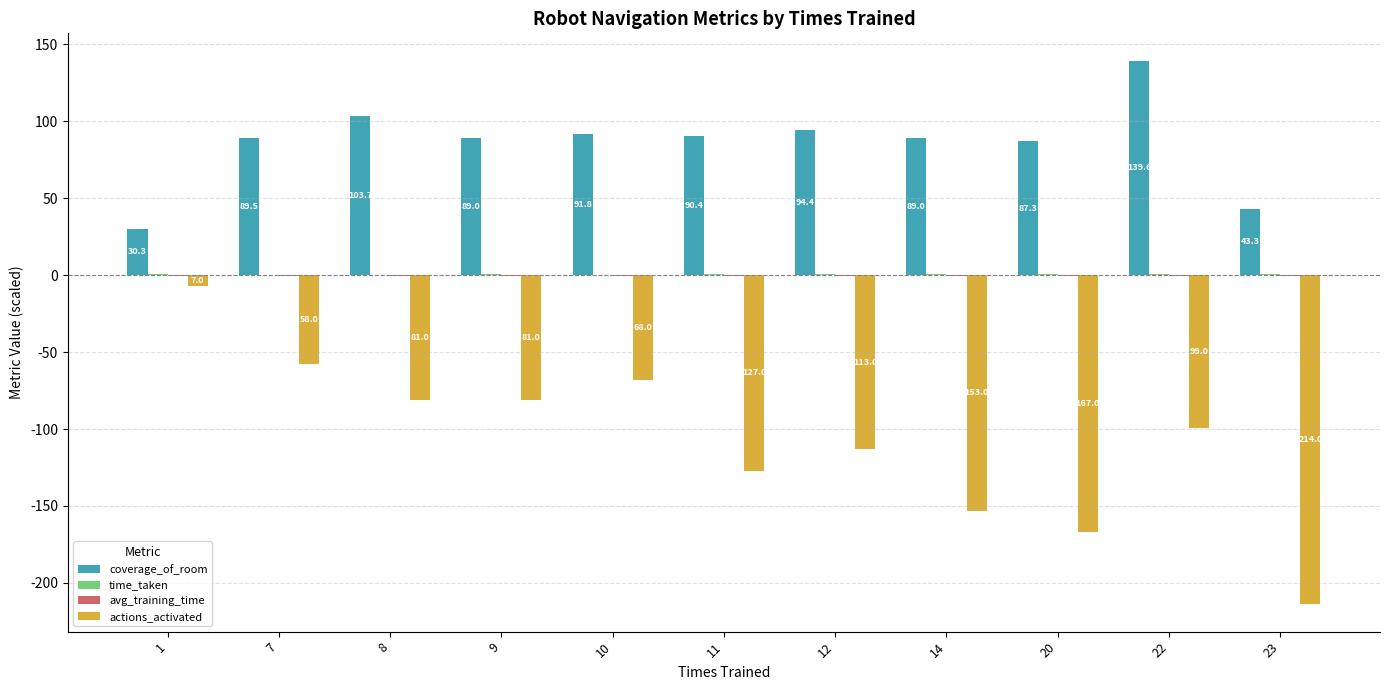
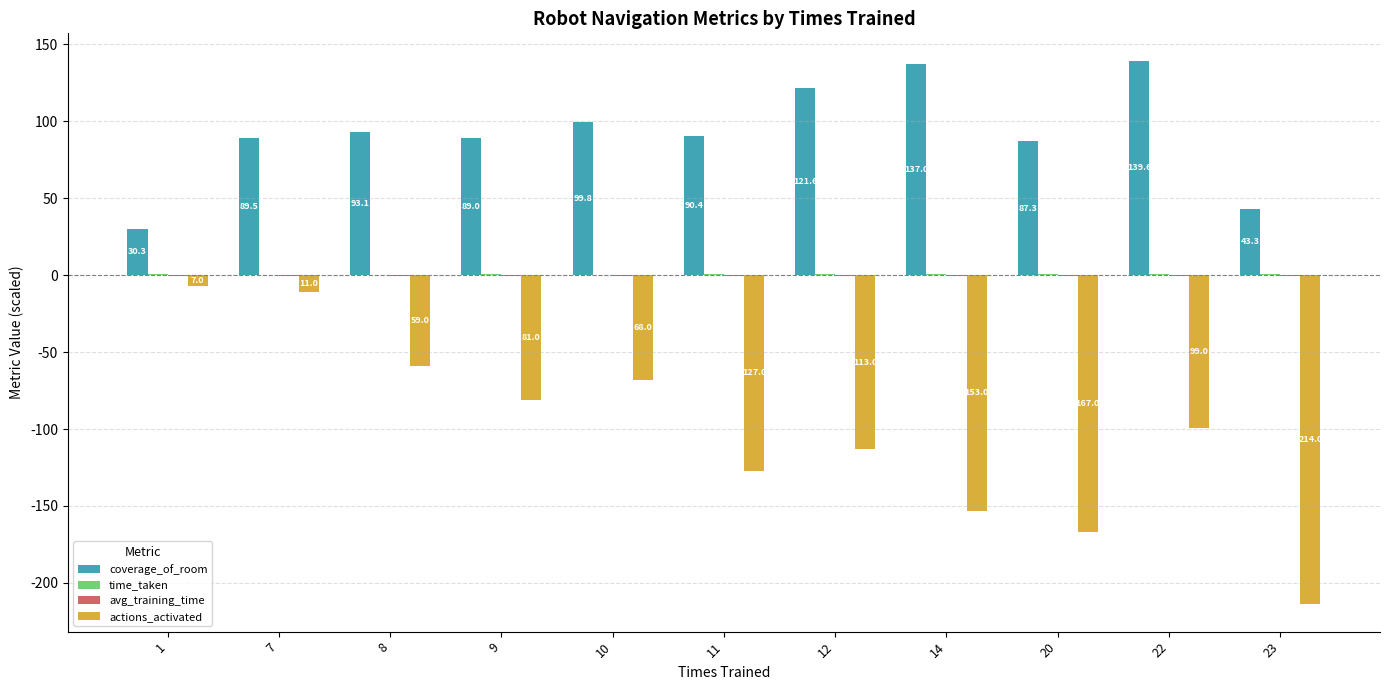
actions_activated, 7: 58.0 -> 11.0
coverage_of_room, 8: 103.7 -> 93.1
actions_activated, 8: 81.0 -> 59.0
coverage_of_room, 10: 91.8 -> 99.8
coverage_of_room, 12: 94.4 -> 121.6
coverage_of_room, 14: 89.0 -> 137.0
